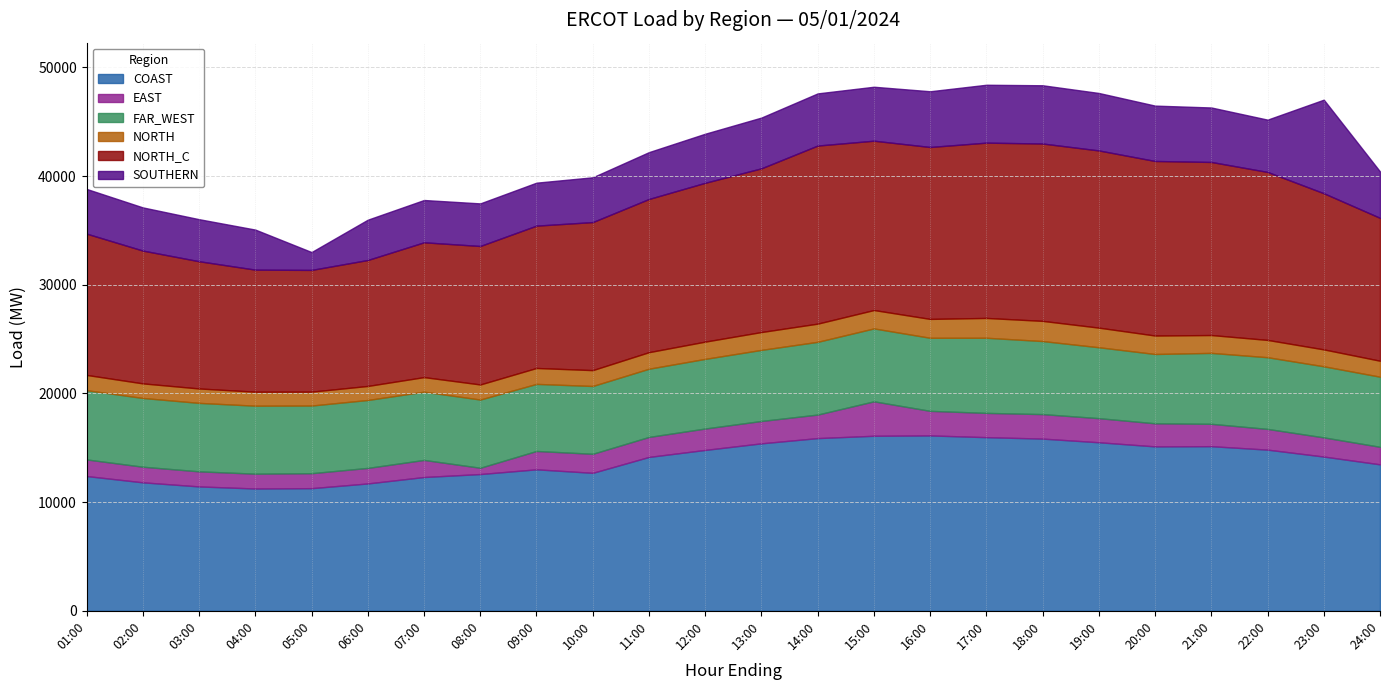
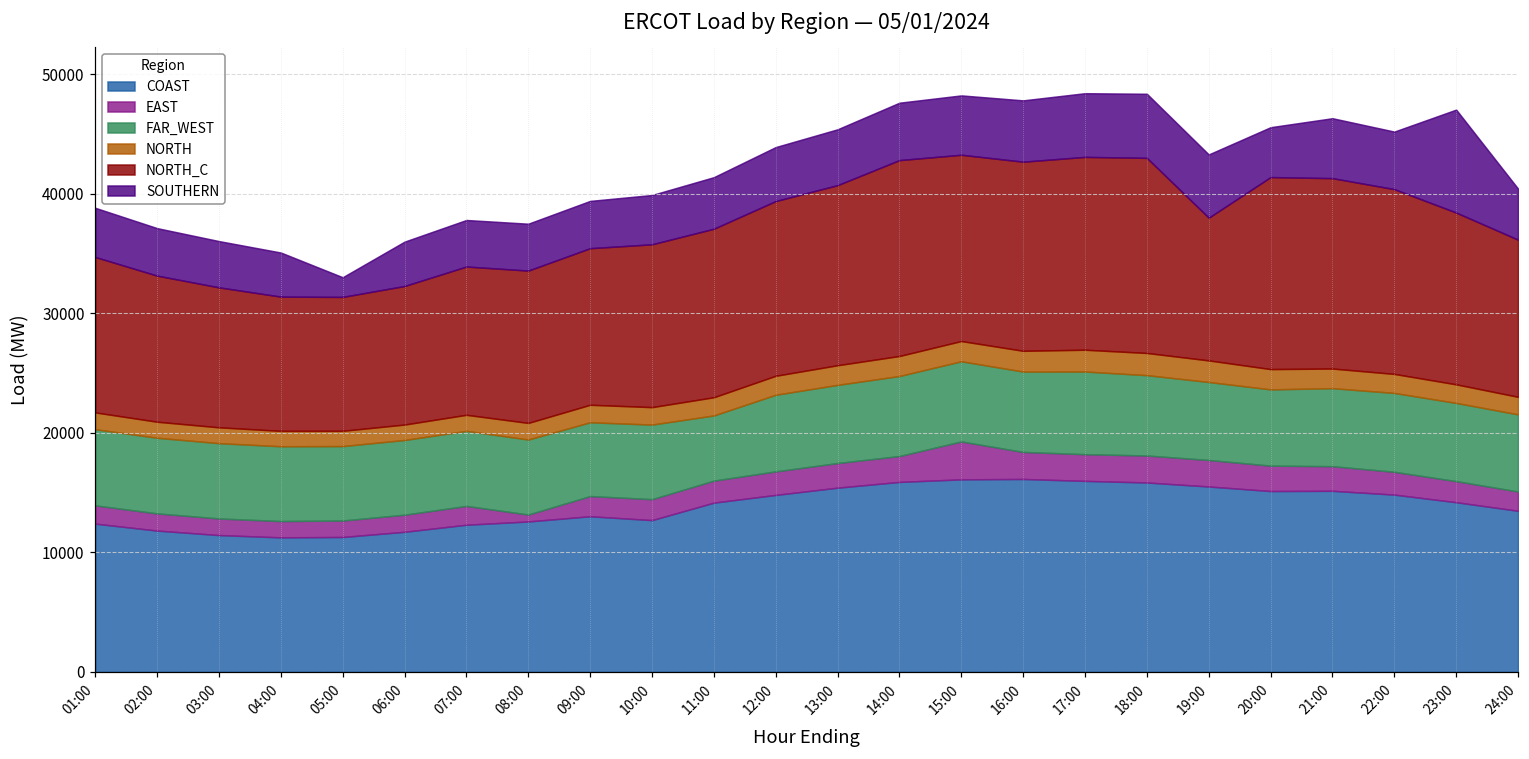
FAR_WEST, 11:00: 6300 -> 5500
NORTH_C, 19:00: 16300 -> 11900
SOUTHERN, 20:00: 5100 -> 4200
